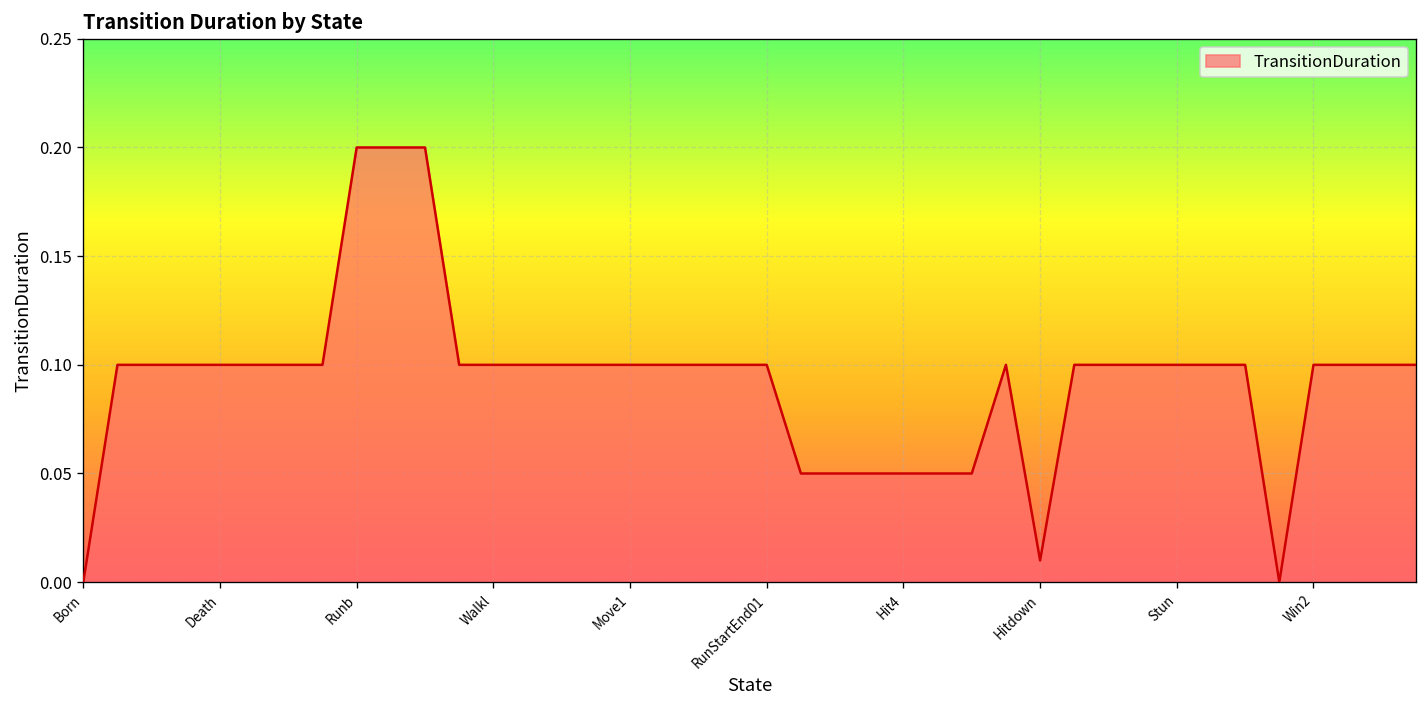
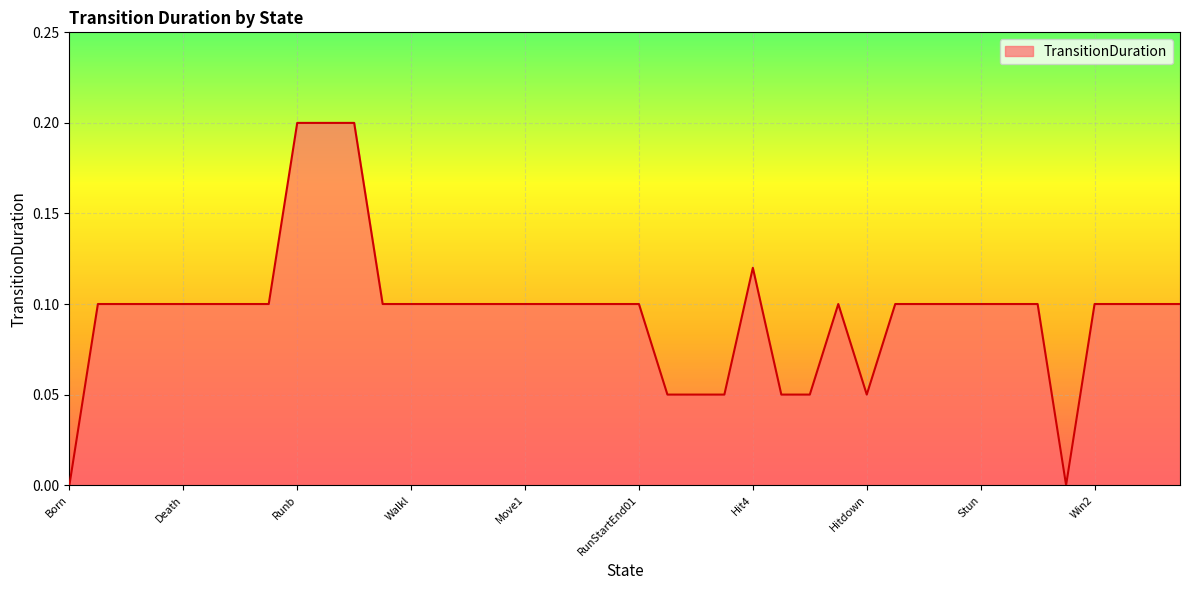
Hit4: 0.05 -> 0.12
Hitdown: 0.01 -> 0.05
